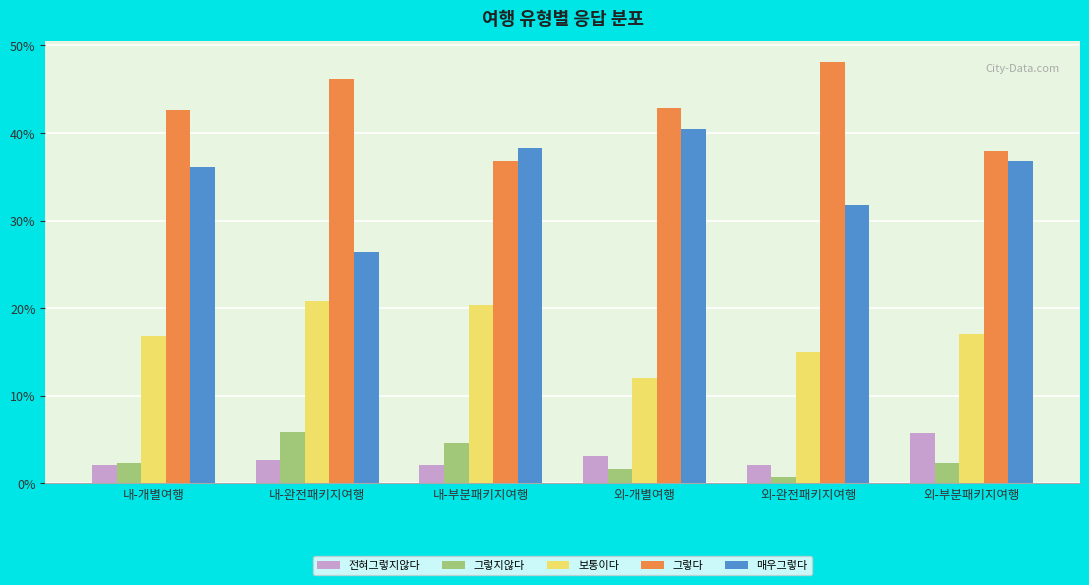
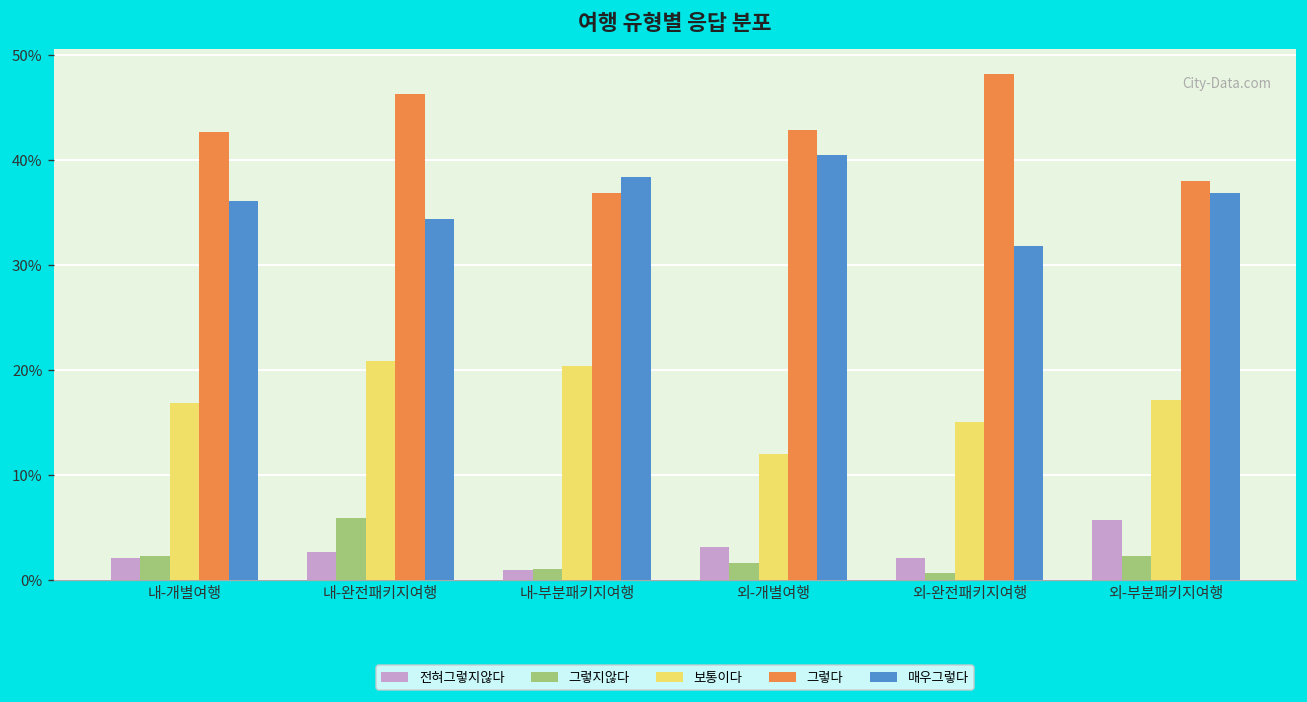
매우그렇다, 내-완전패키지여행: 26% -> 34%
전혀그렇지않다, 내-부분패키지여행: 2% -> 1%
그렇지않다, 내-부분패키지여행: 5% -> 1%
